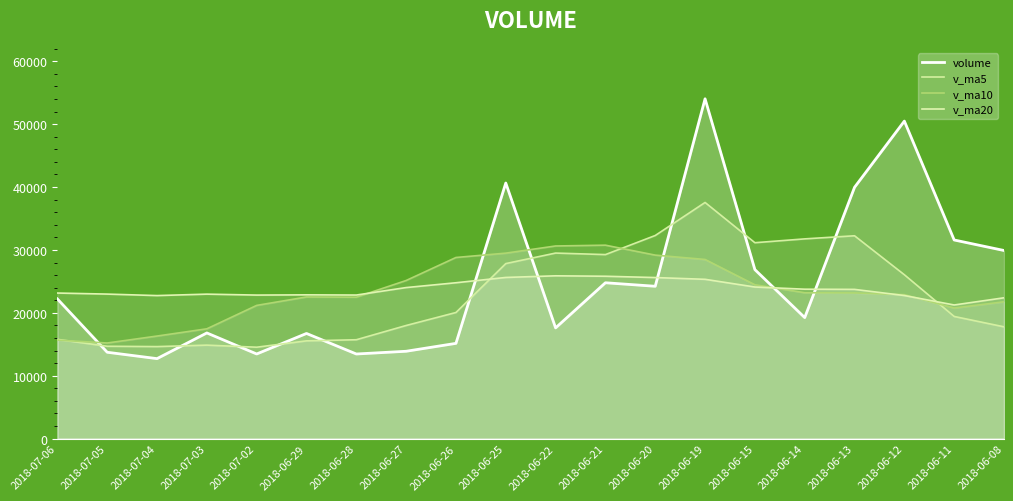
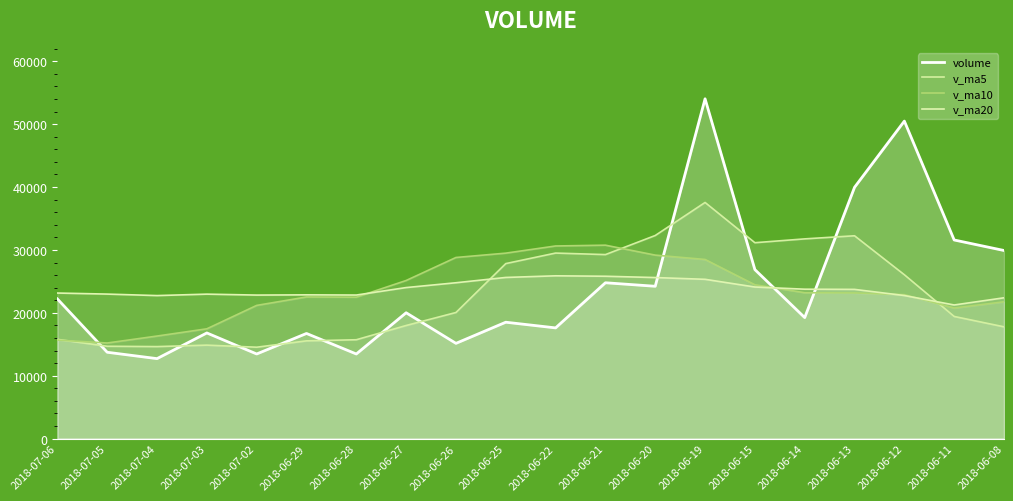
volume, 2018-06-27: 14000 -> 20000
volume, 2018-06-25: 41000 -> 19000
